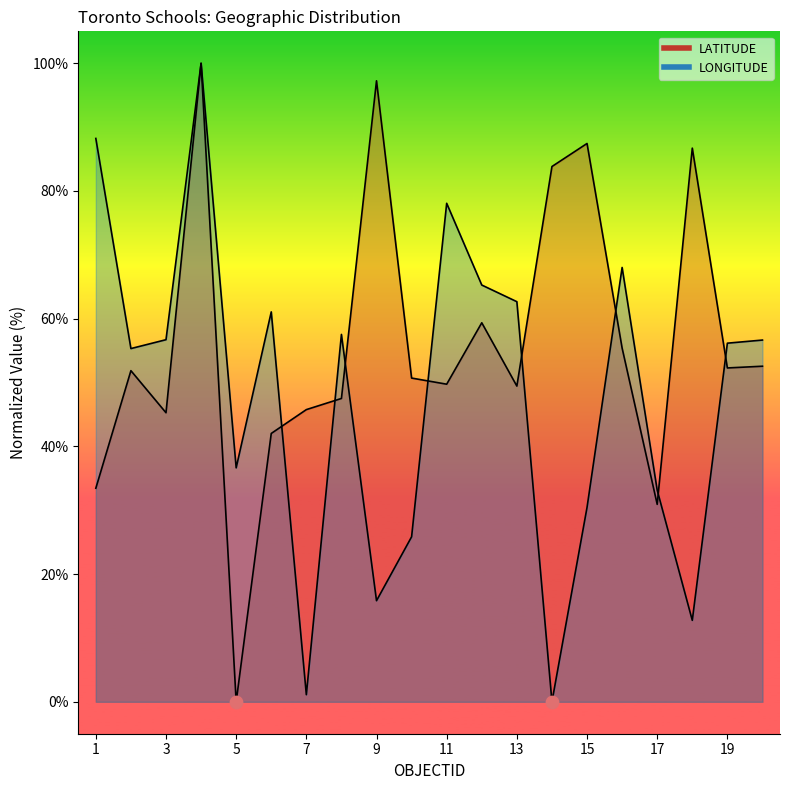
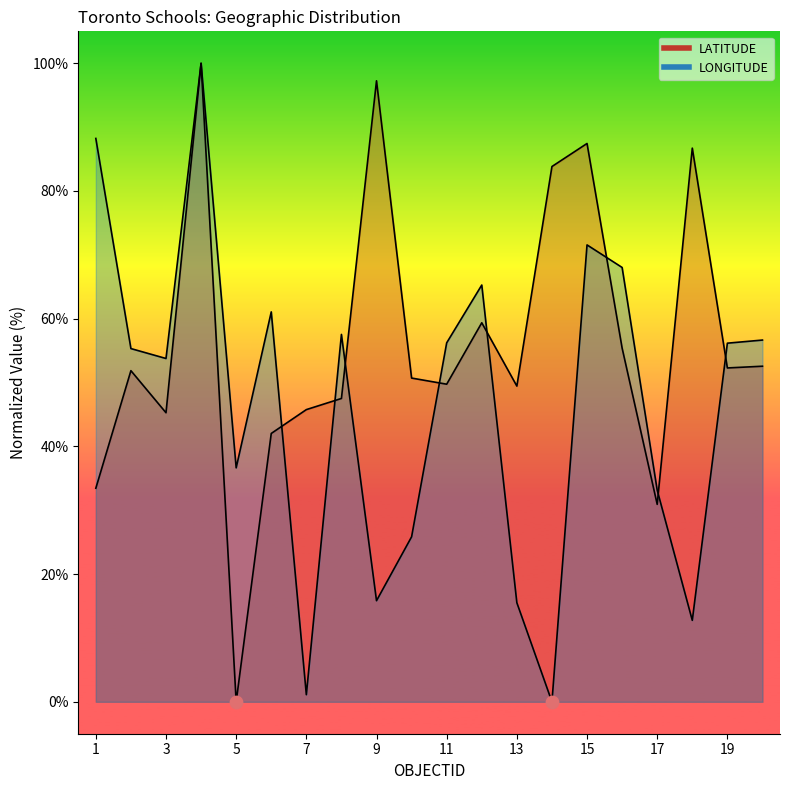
LONGITUDE, 3: 57% -> 54%
LONGITUDE, 11: 78% -> 56%
LONGITUDE, 13: 63% -> 16%
LONGITUDE, 15: 30% -> 72%
